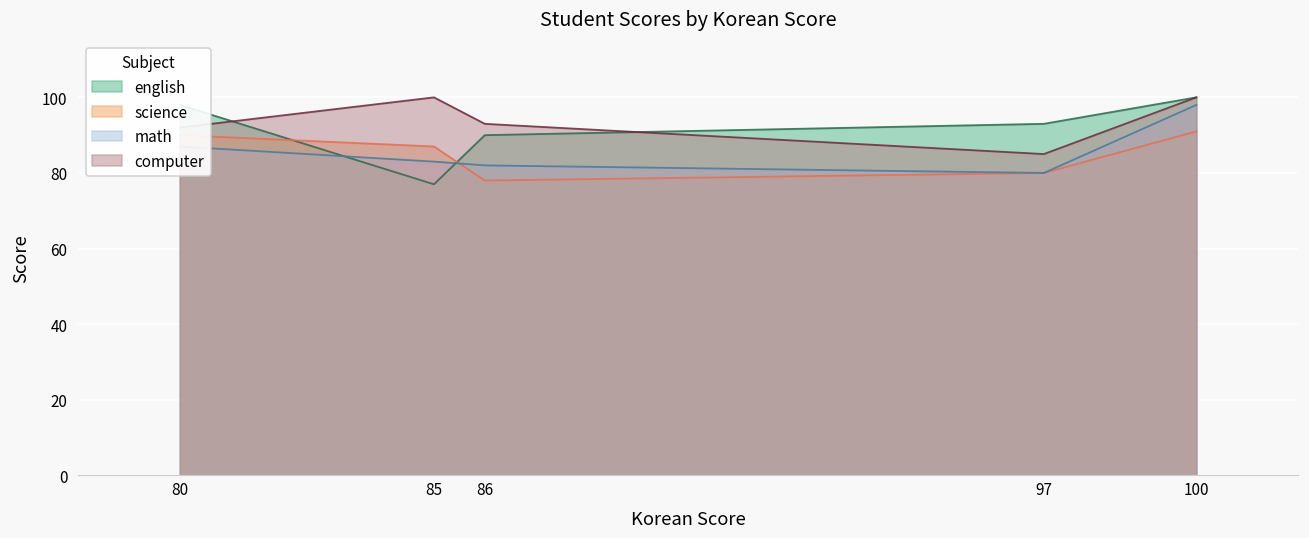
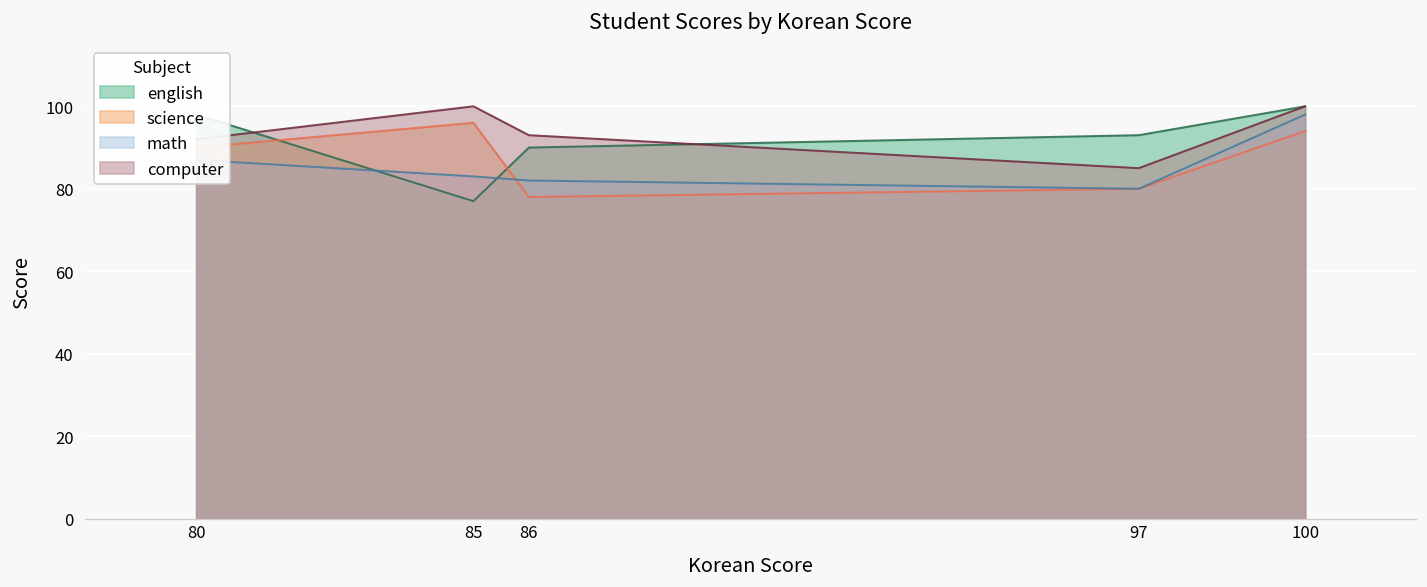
science, 85: 87 -> 96
science, 100: 91 -> 94
